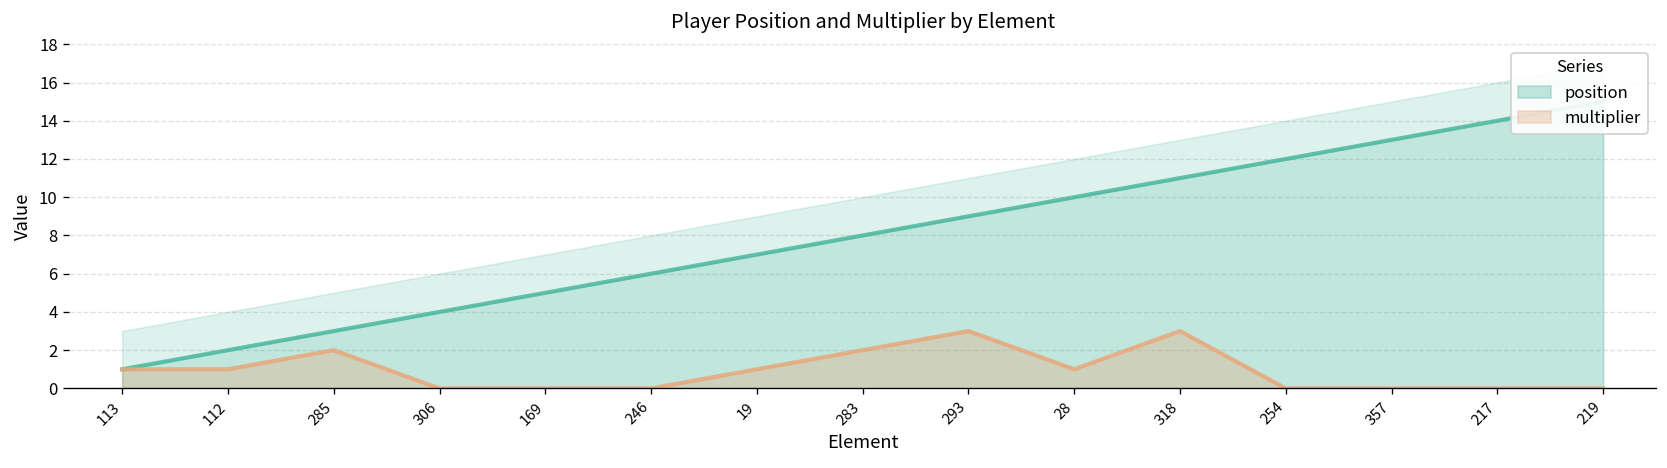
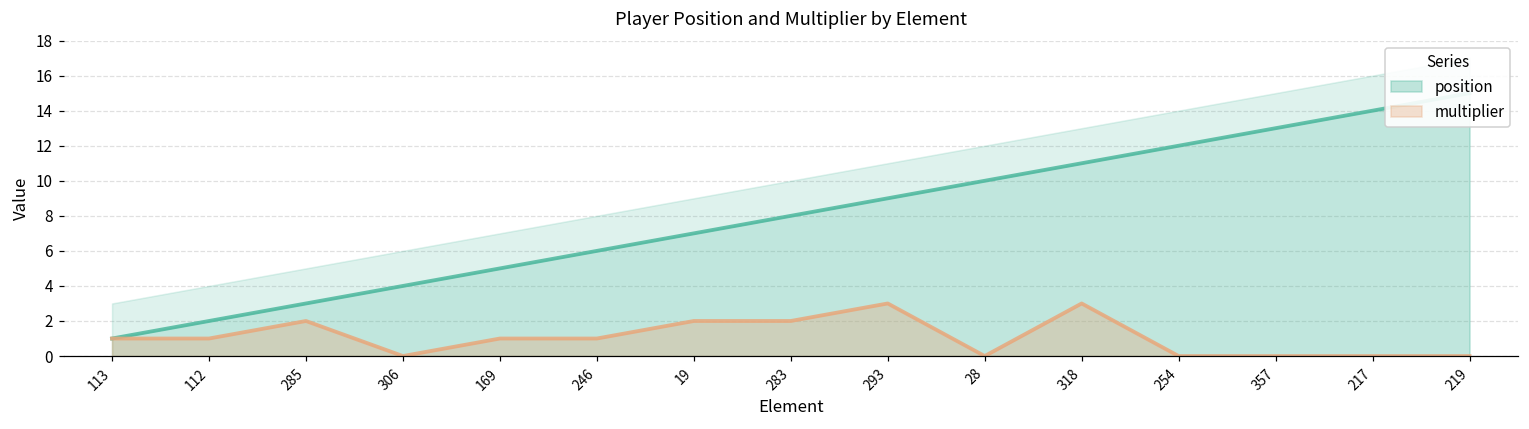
multiplier, 169: 0 -> 1
multiplier, 246: 0 -> 1
multiplier, 19: 1 -> 2
multiplier, 28: 1 -> 0
